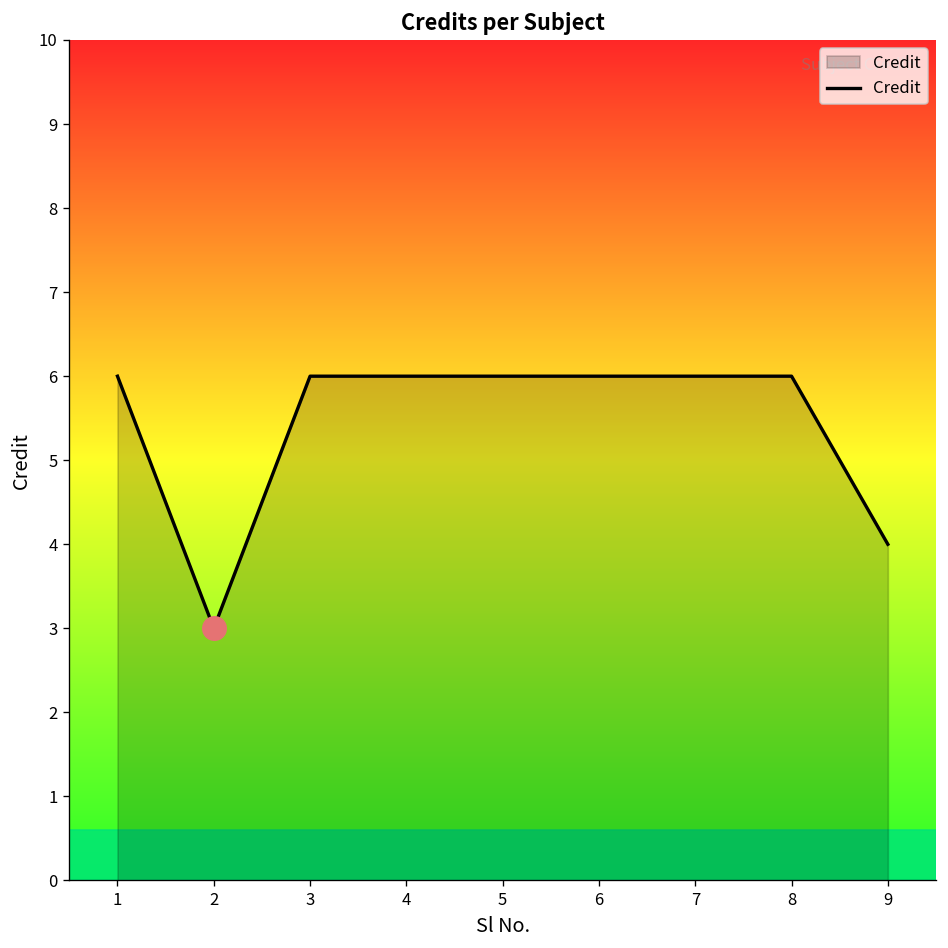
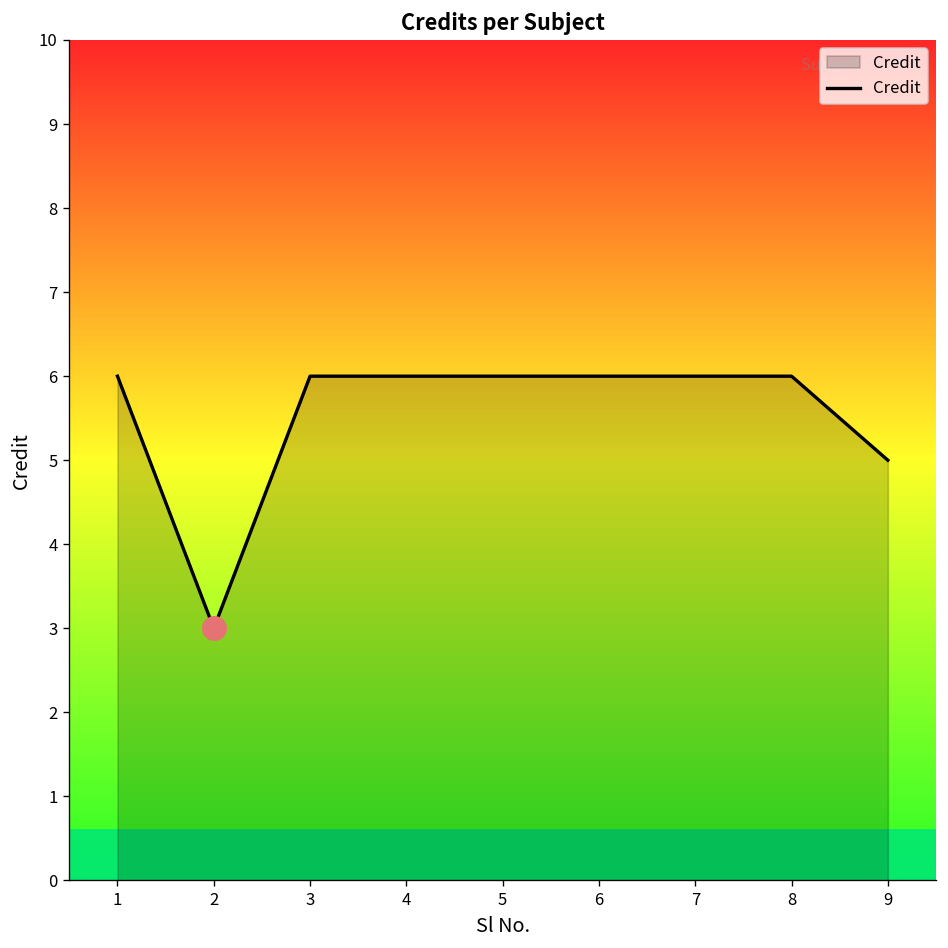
Credit, 9: 4 -> 5
